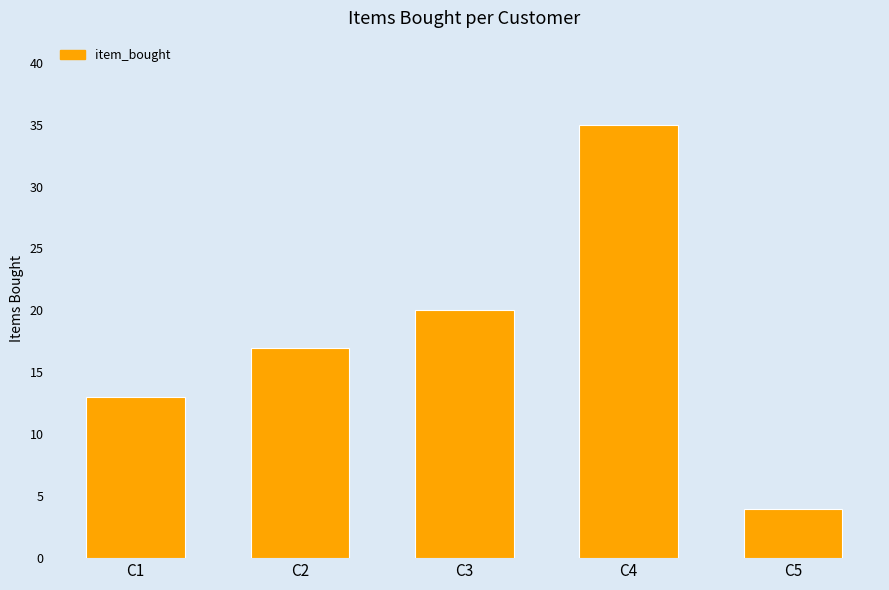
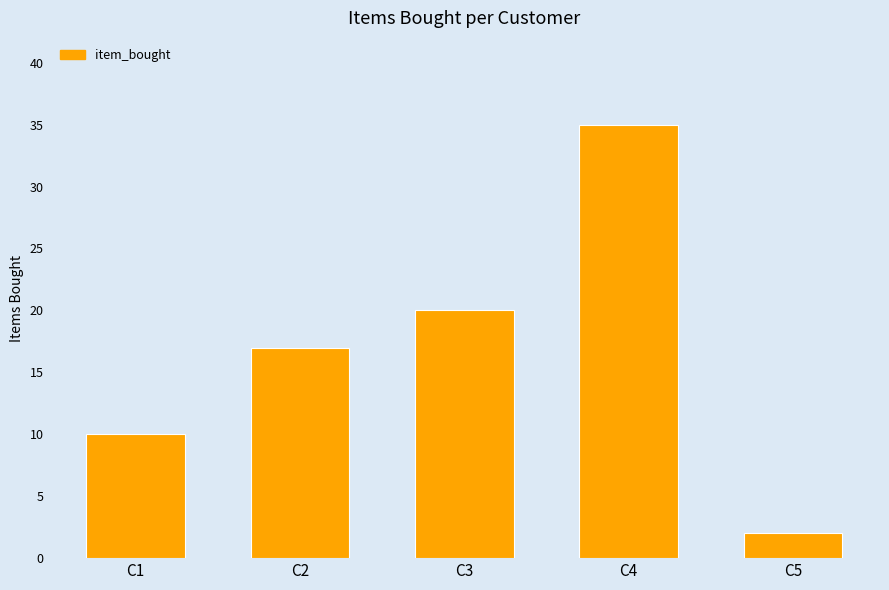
C1: 13 -> 10
C5: 4 -> 2
